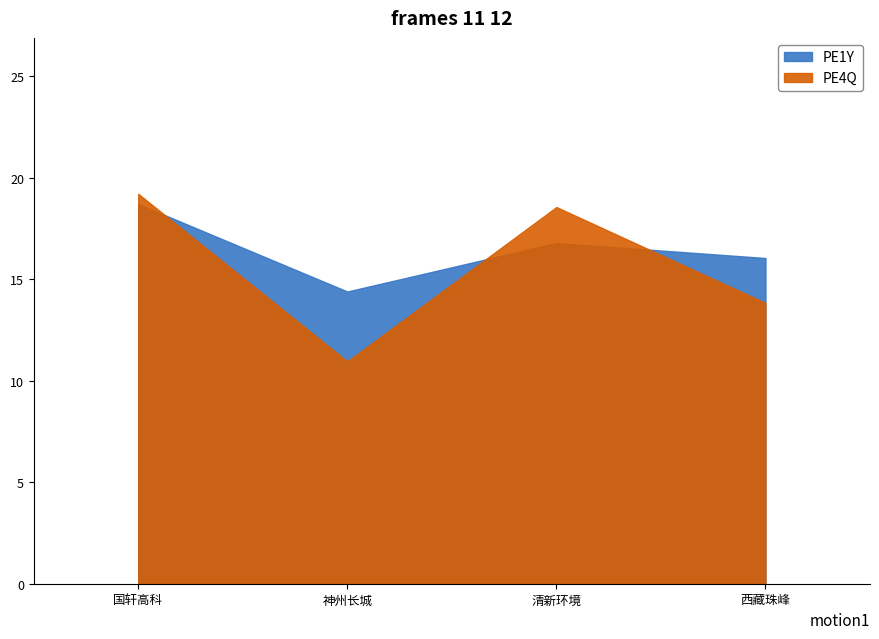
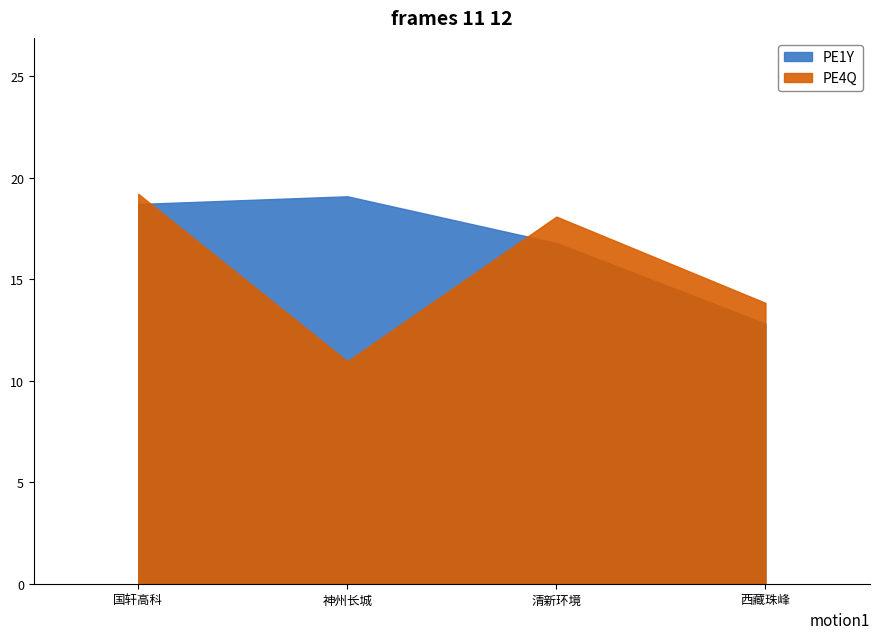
PE1Y, 神州长城: 14.4 -> 19.1
PE4Q, 清新环境: 18.6 -> 18.1
PE1Y, 西藏珠峰: 16.0 -> 12.8
